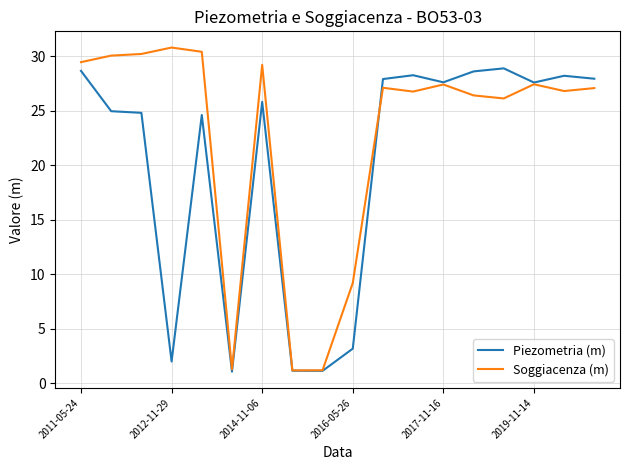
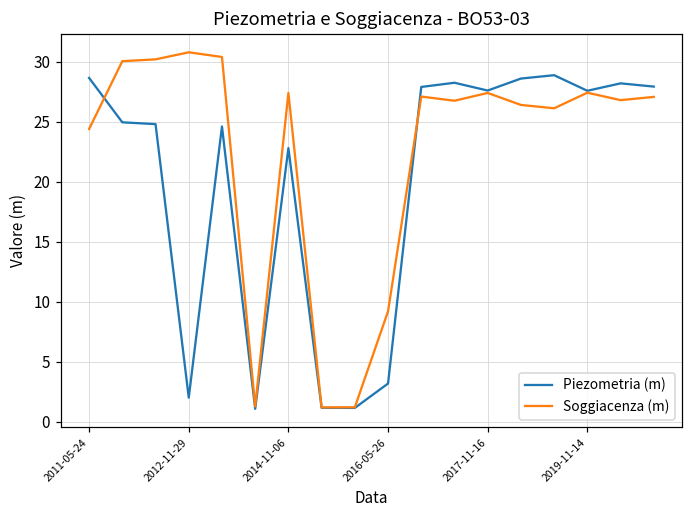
Soggiacenza (m), 2011-05-24: 29.5 -> 24.4
Piezometria (m), 2014-11-06: 25.8 -> 22.8
Soggiacenza (m), 2014-11-06: 29.2 -> 27.4
